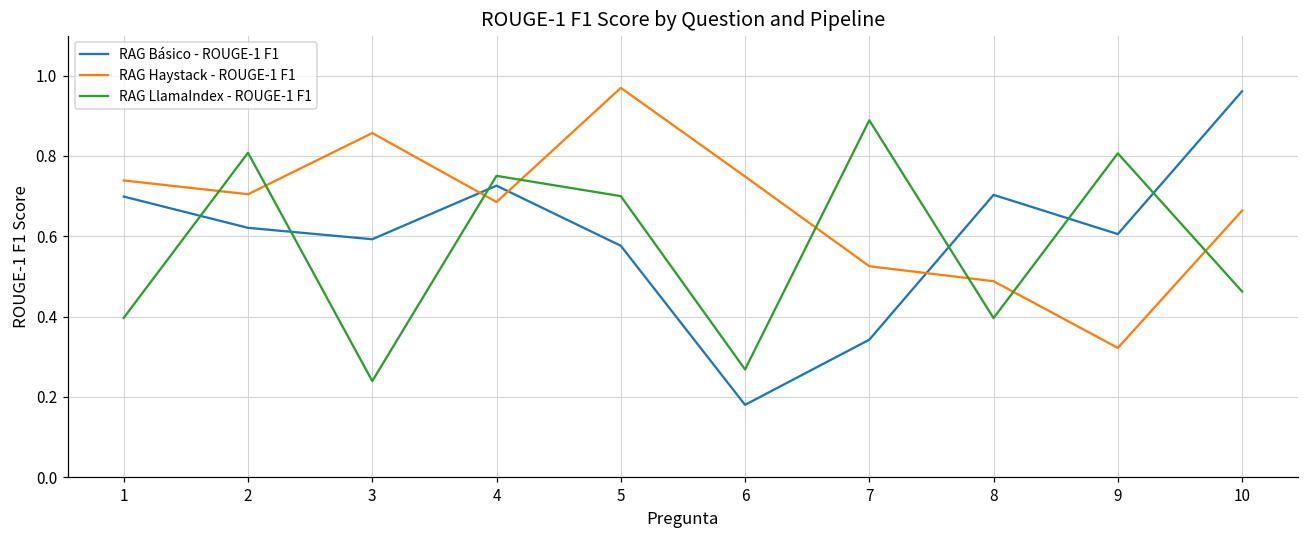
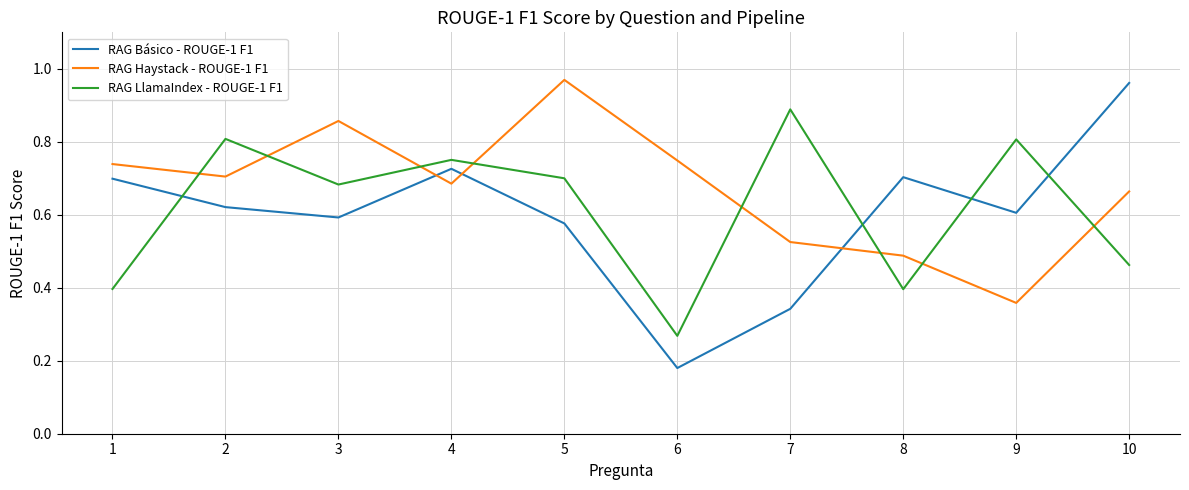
RAG LlamaIndex - ROUGE-1 F1, 3: 0.24 -> 0.68
RAG Haystack - ROUGE-1 F1, 9: 0.32 -> 0.36
